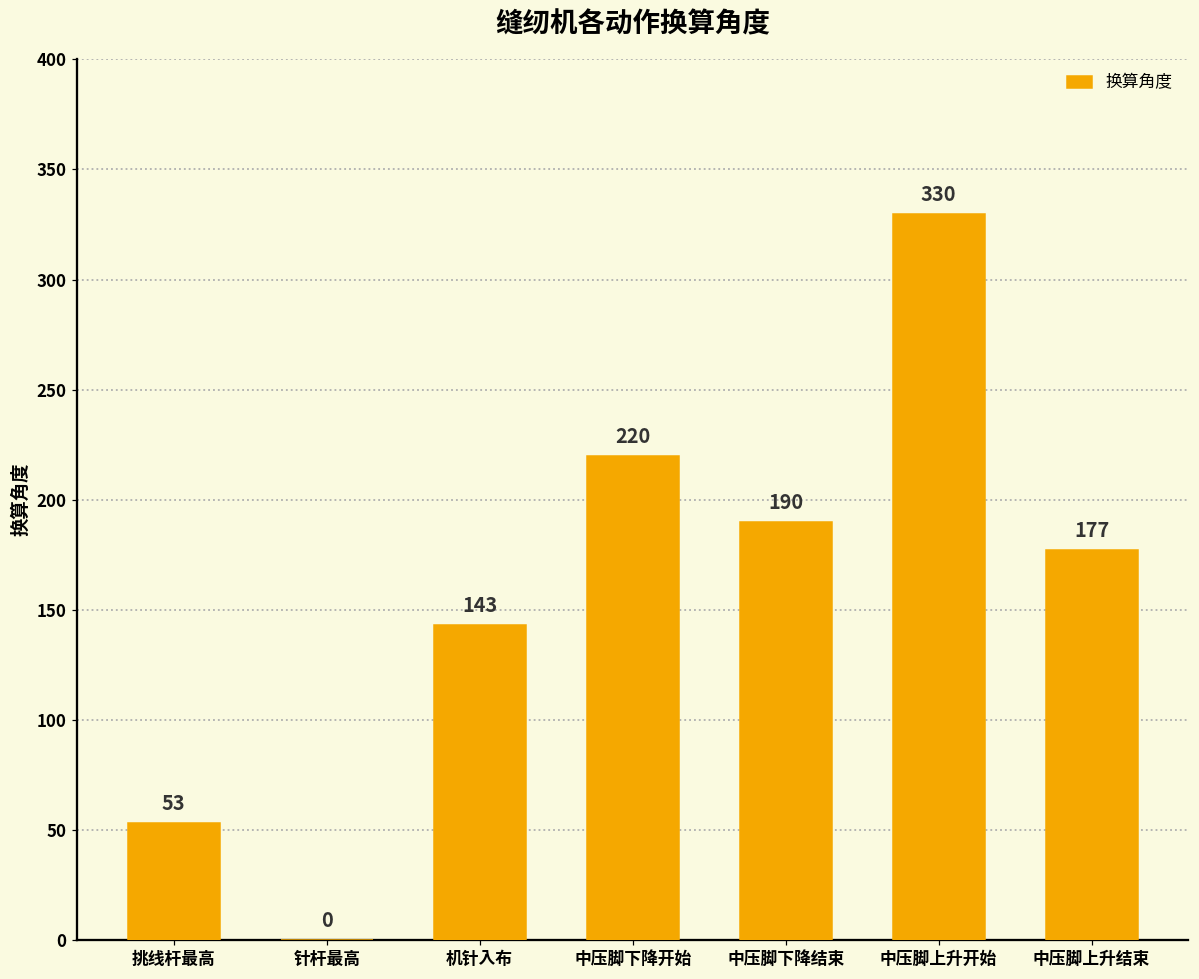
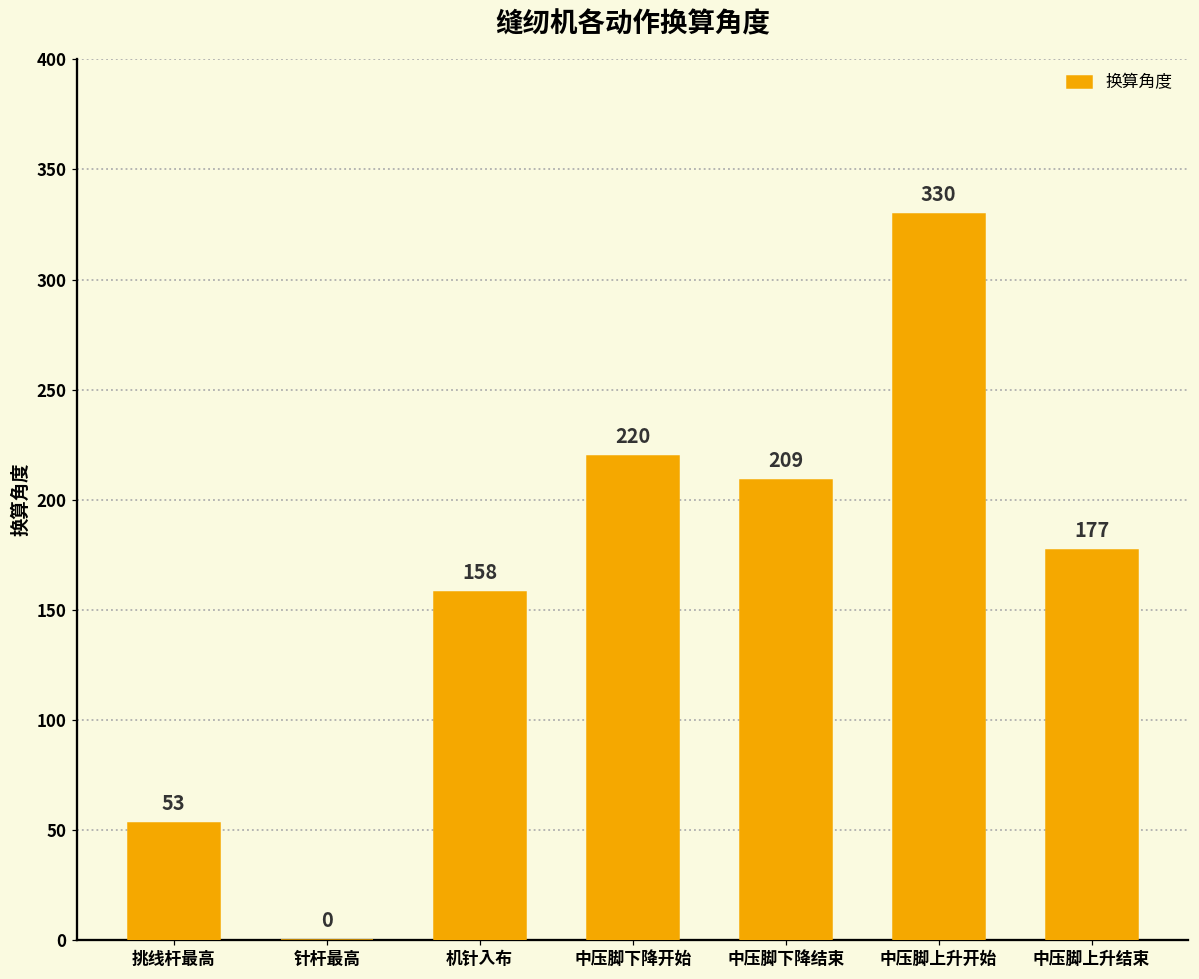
机针入布: 143 -> 158
中压脚下降结束: 190 -> 209
